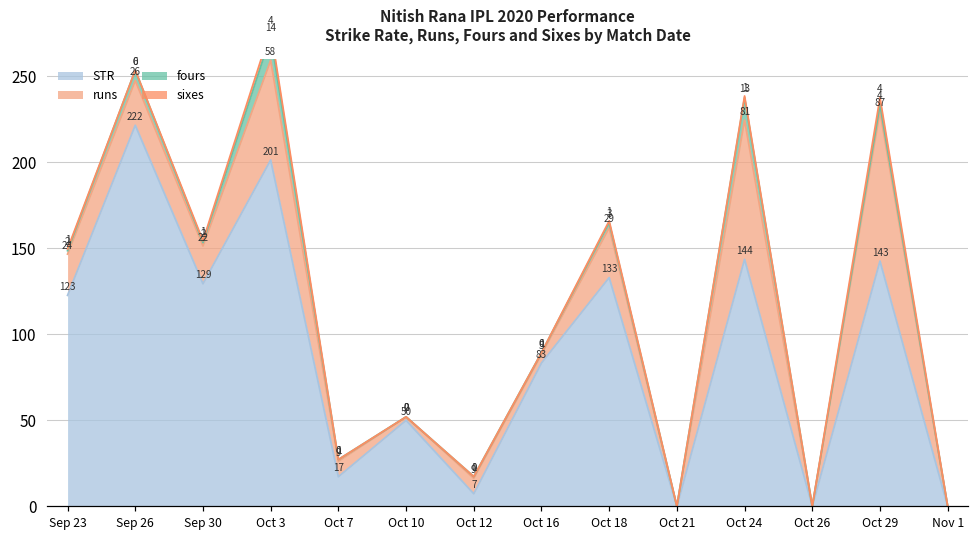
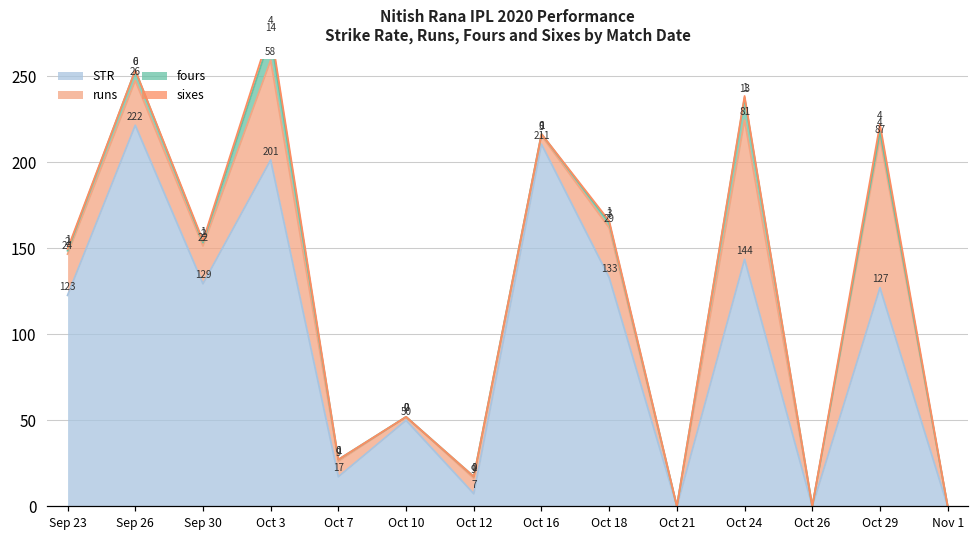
STR, Oct 16: 83 -> 211
STR, Oct 29: 143 -> 127
